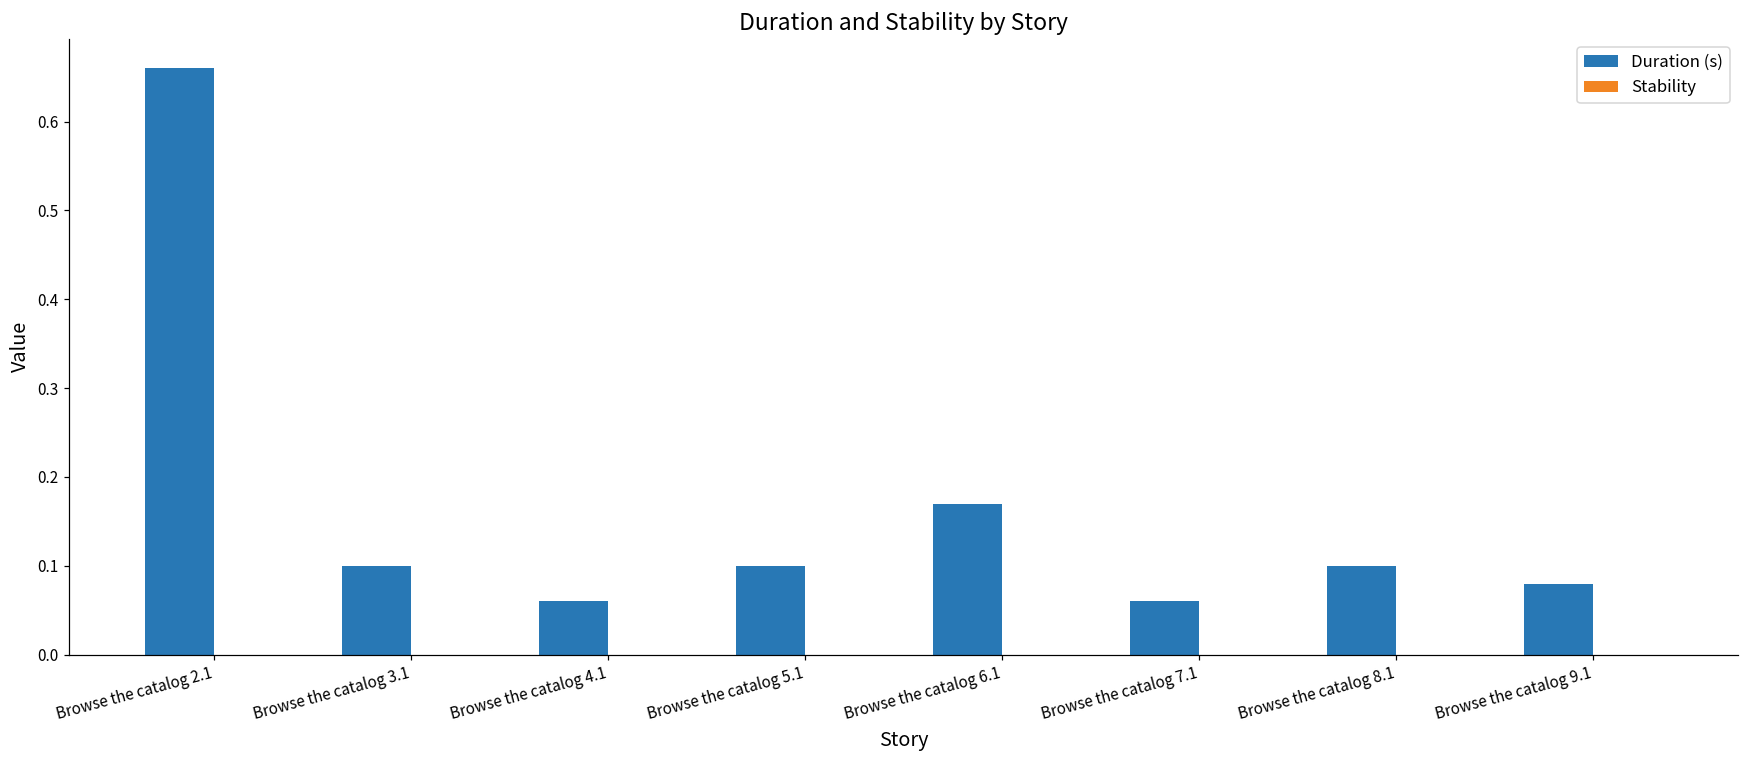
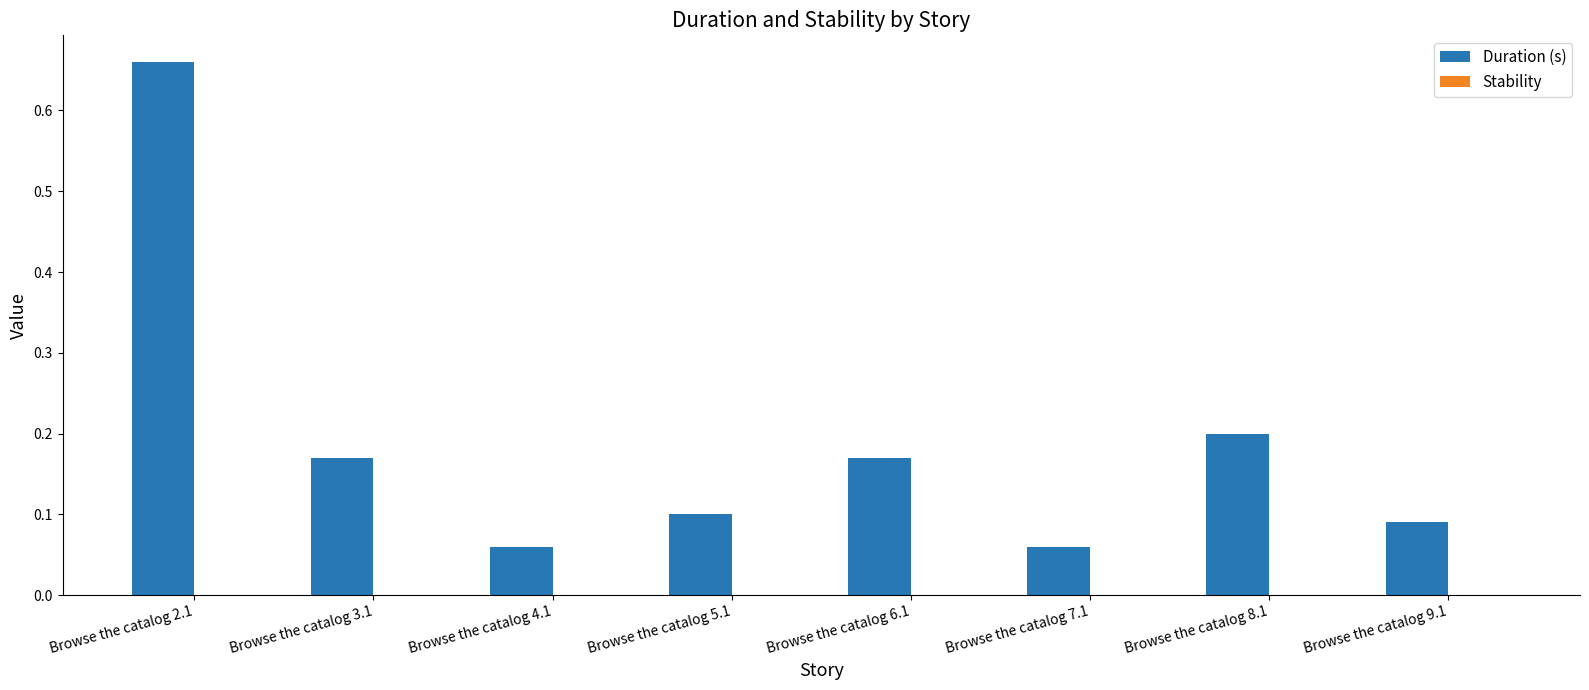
Duration (s), Browse the catalog 3.1: 0.10 -> 0.17
Duration (s), Browse the catalog 8.1: 0.1 -> 0.2
Duration (s), Browse the catalog 9.1: 0.08 -> 0.09
